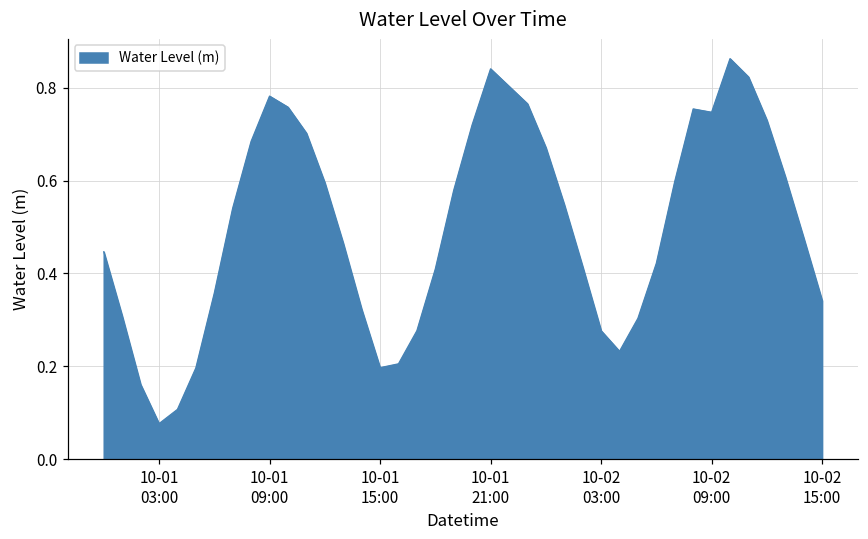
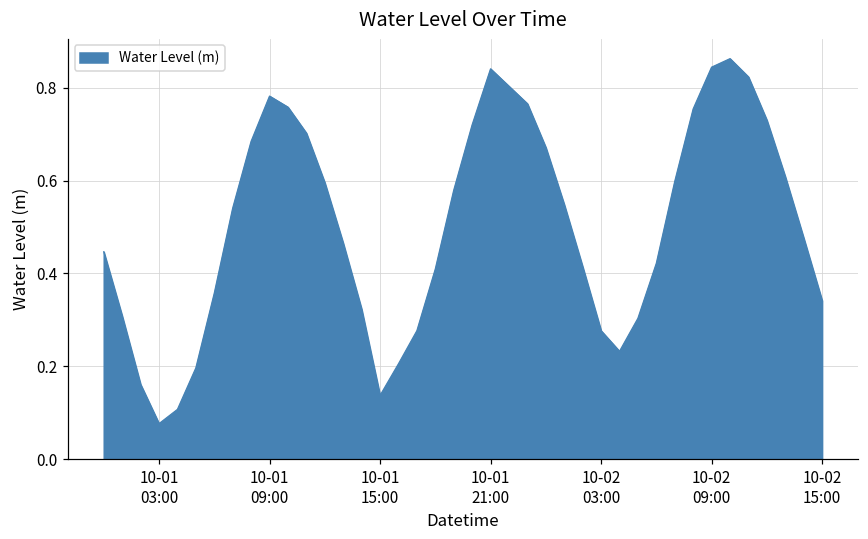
10-01 15:00: 0.20 -> 0.14
10-02 09:00: 0.75 -> 0.84
